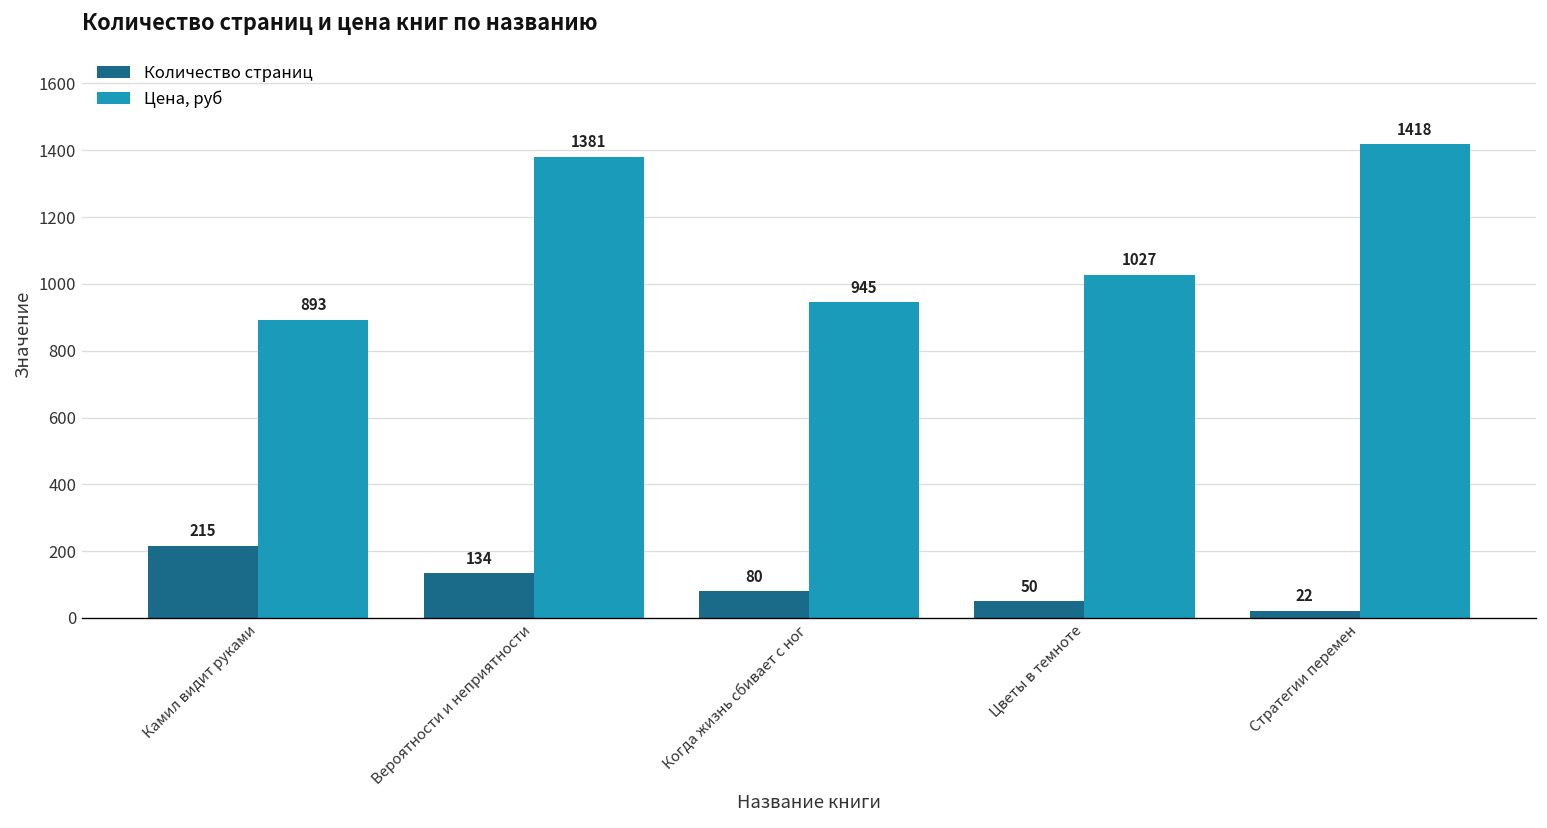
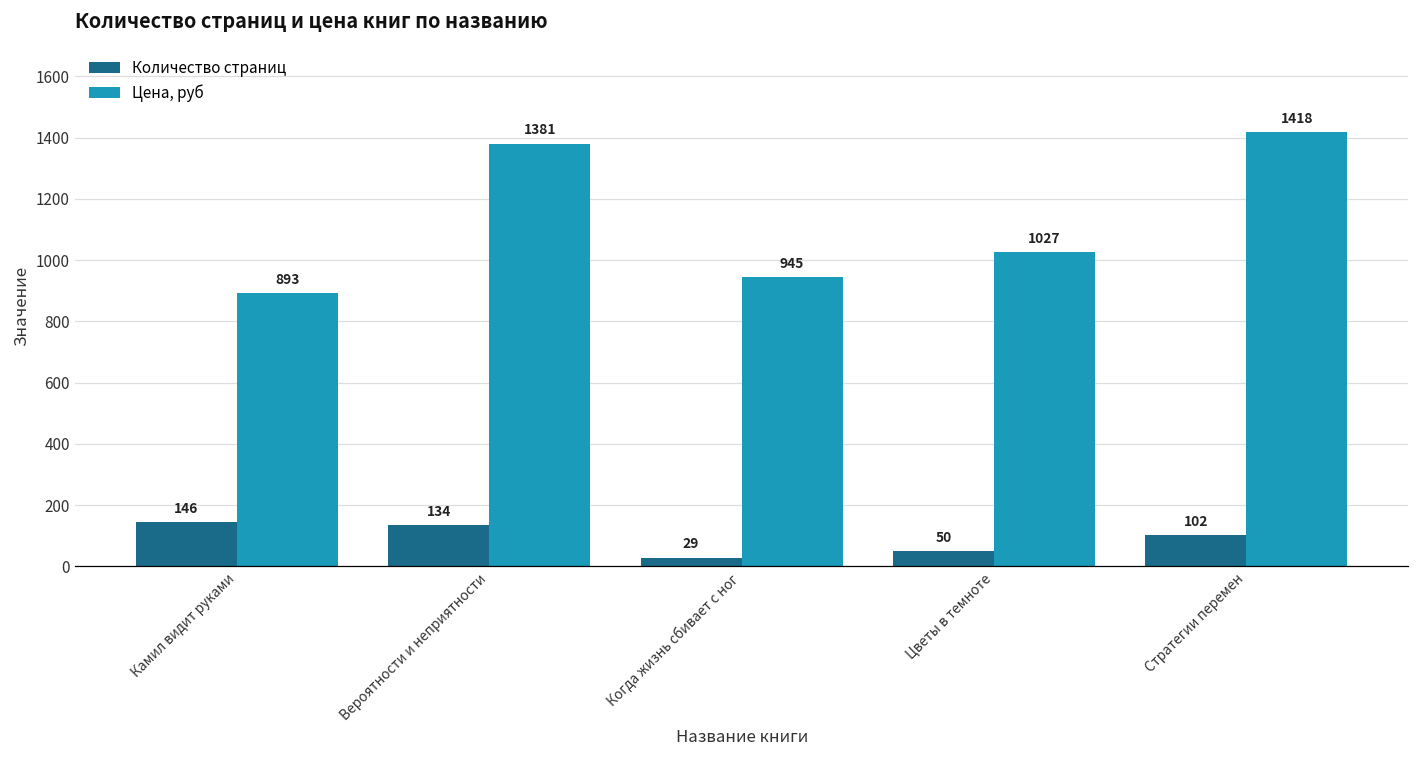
Количество страниц, Камил видит руками: 215 -> 146
Количество страниц, Когда жизнь сбивает с ног: 80 -> 29
Количество страниц, Стратегии перемен: 22 -> 102
